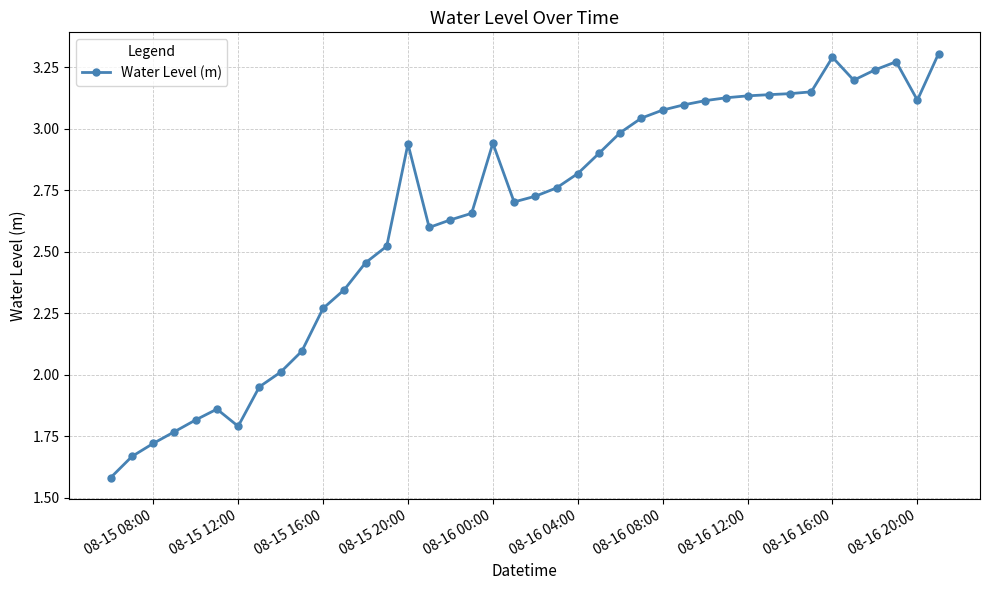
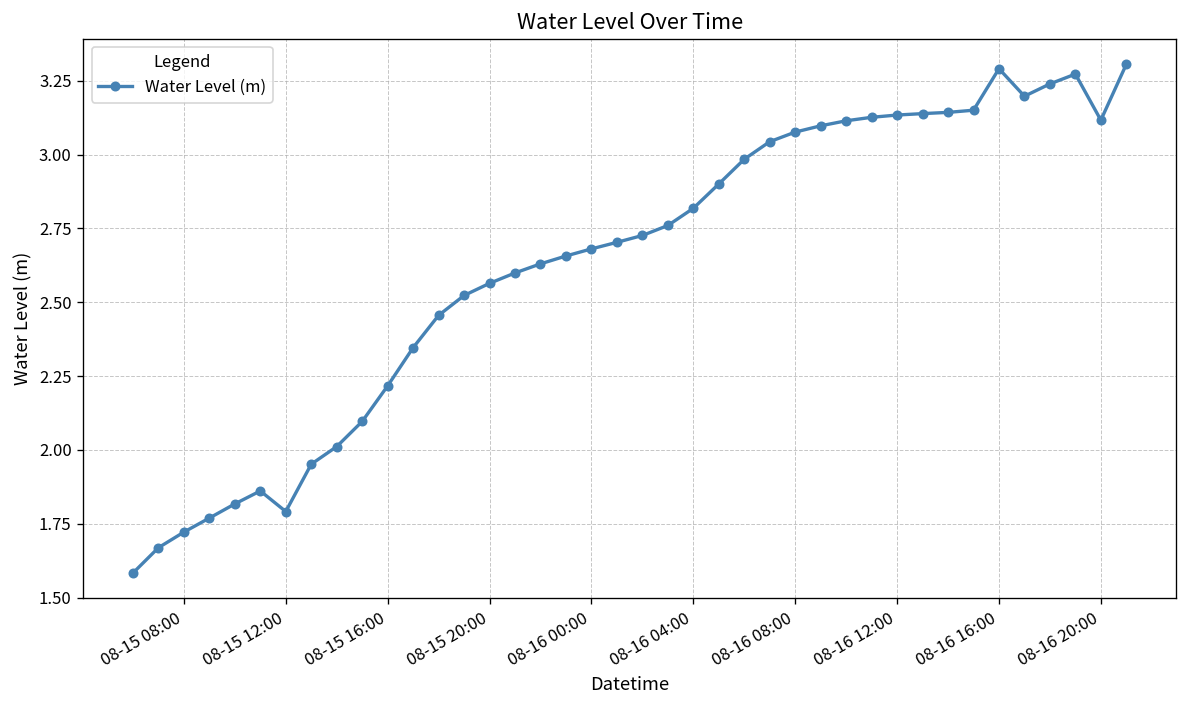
08-15 16:00: 2.27 -> 2.22
08-15 20:00: 2.94 -> 2.56
08-16 00:00: 2.94 -> 2.68
